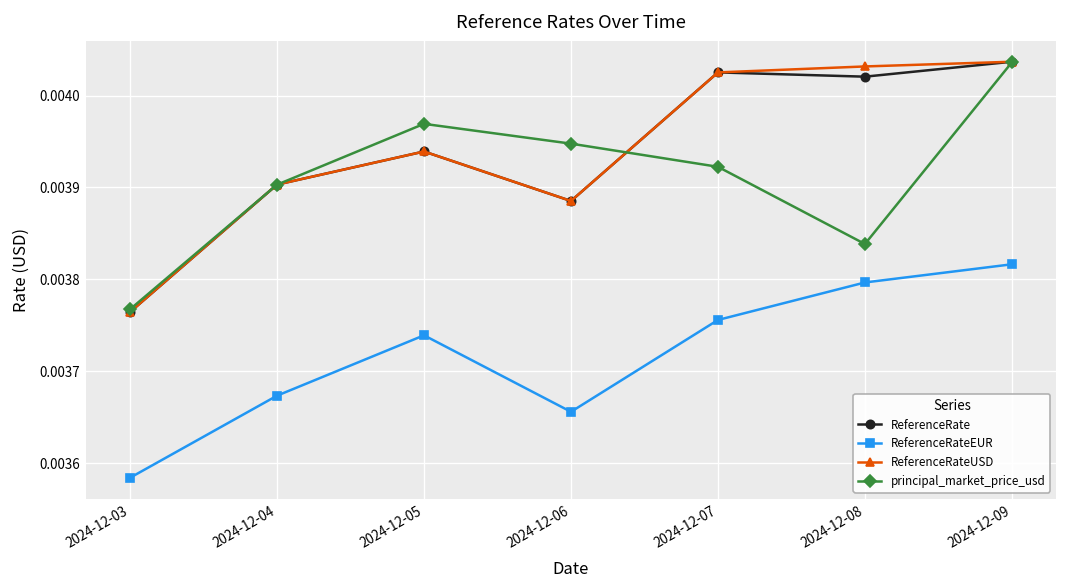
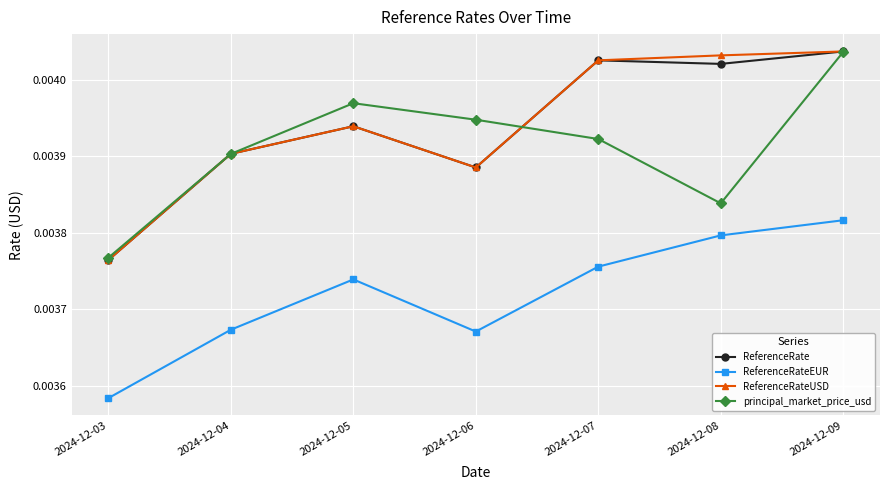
ReferenceRateEUR, 2024-12-06: 0.00366 -> 0.00367
